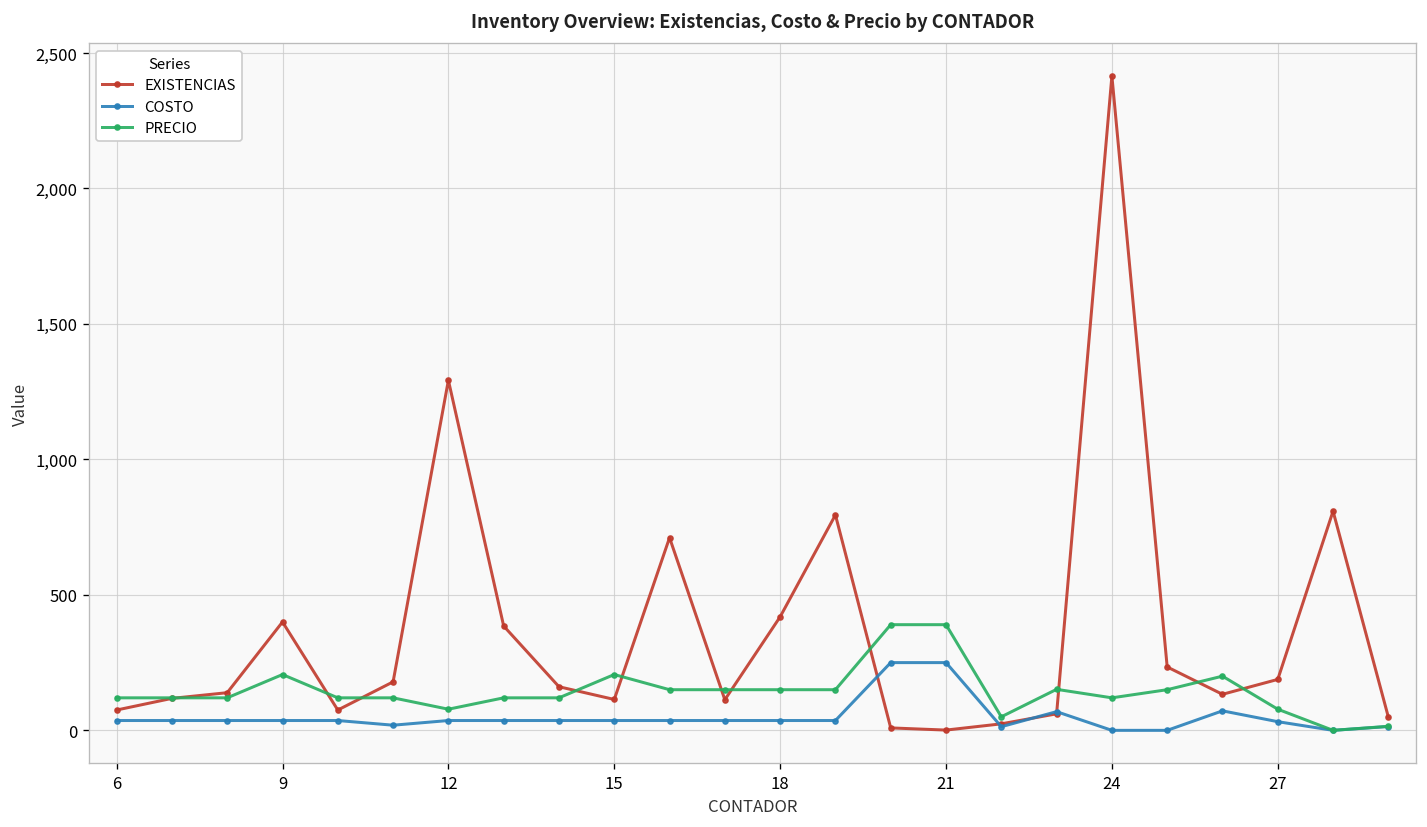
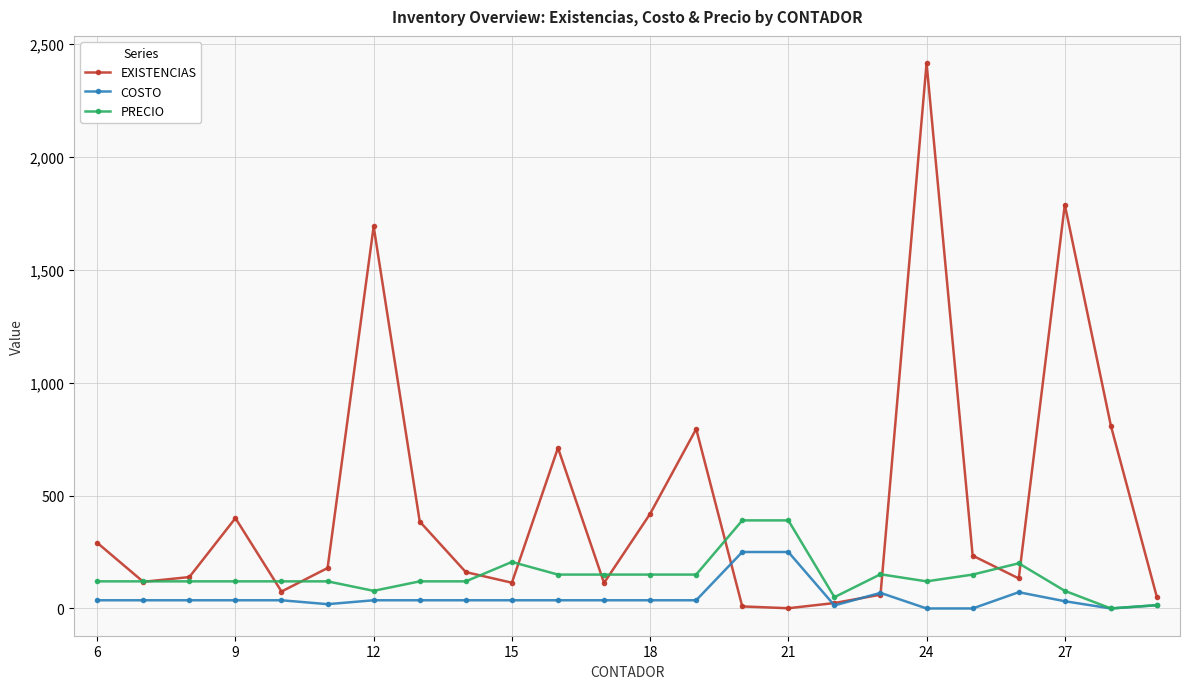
EXISTENCIAS, 6: 80 -> 290
PRECIO, 9: 210 -> 120
EXISTENCIAS, 12: 1,290 -> 1,690
EXISTENCIAS, 27: 190 -> 1,790
